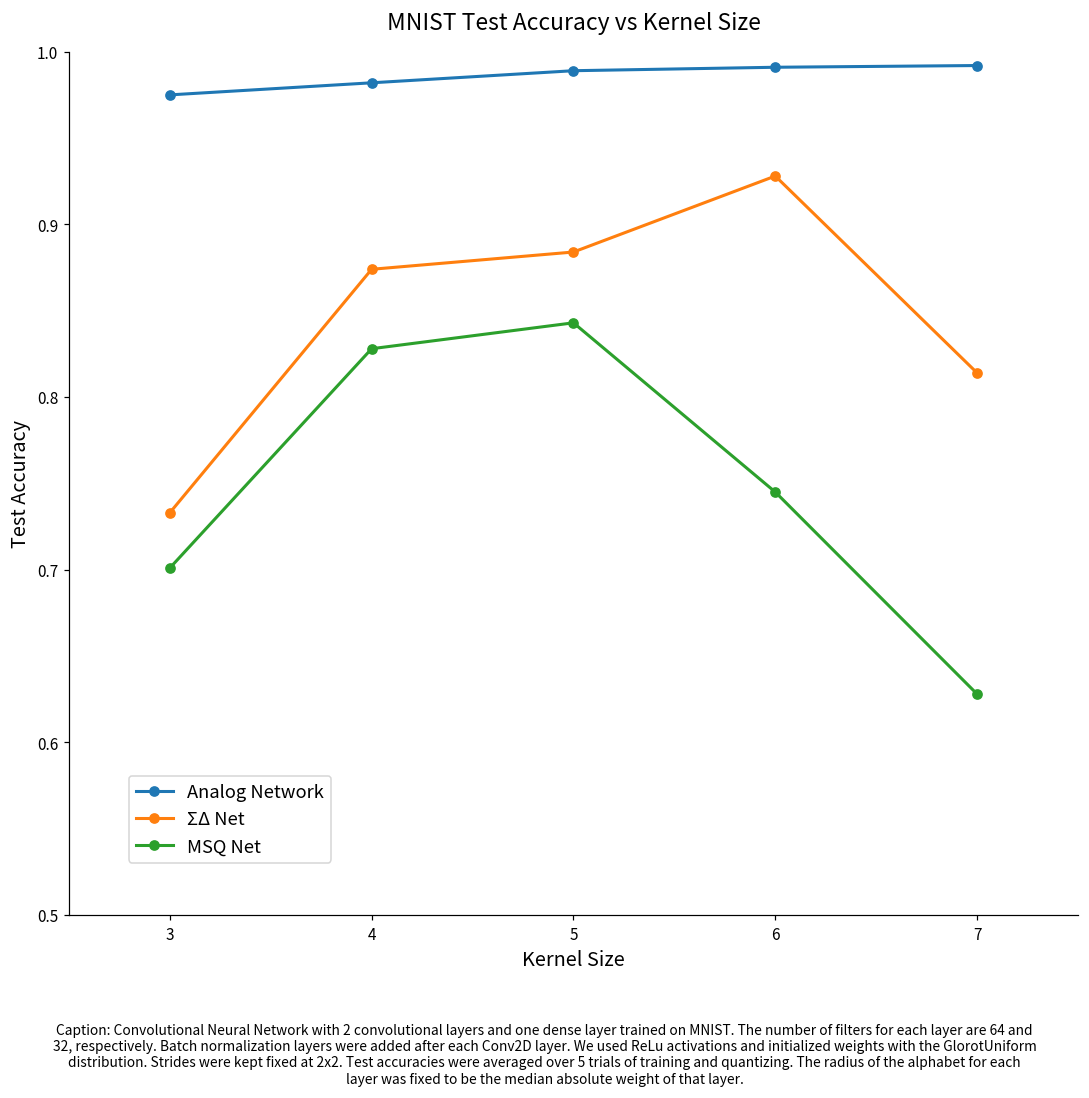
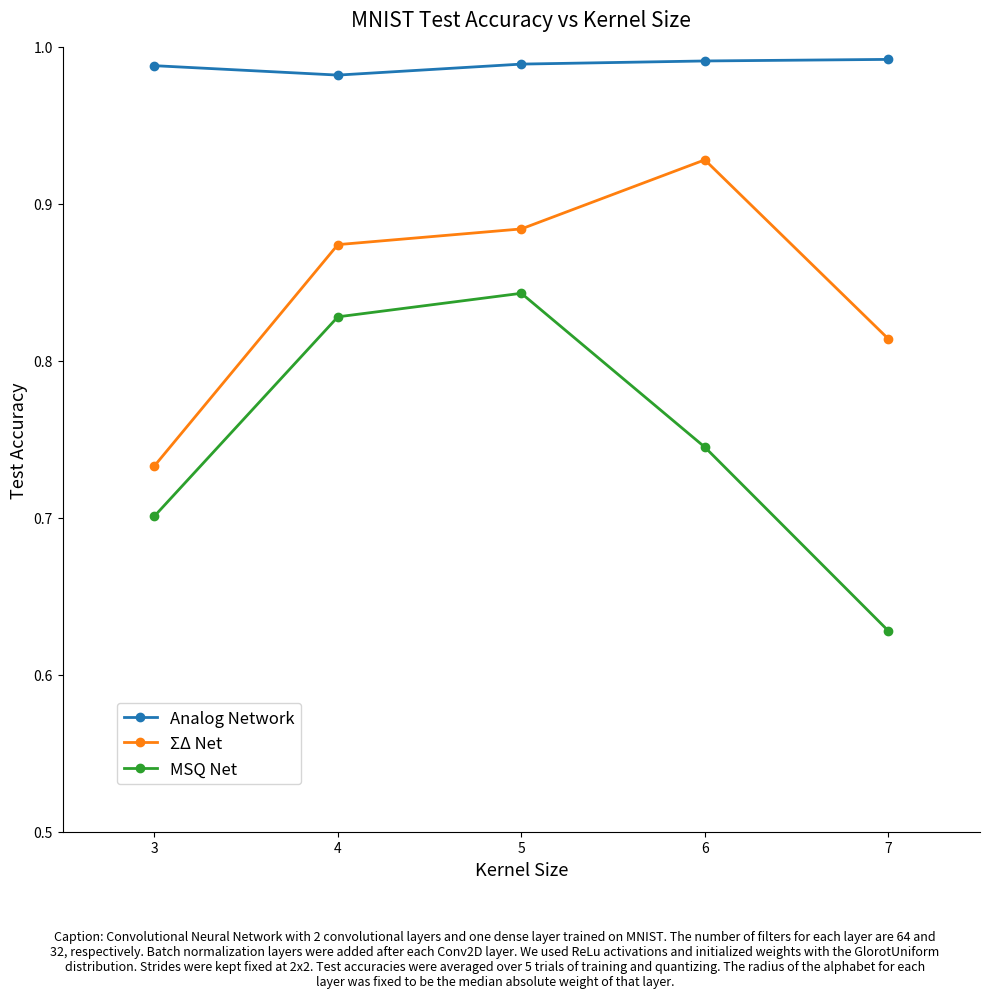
Analog Network, 3: 0.975 -> 0.988
